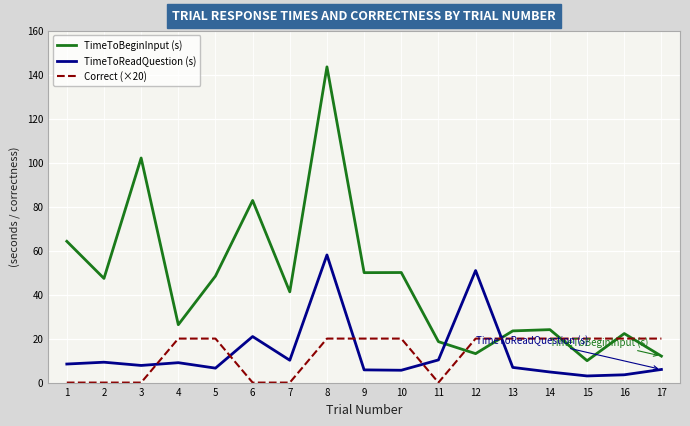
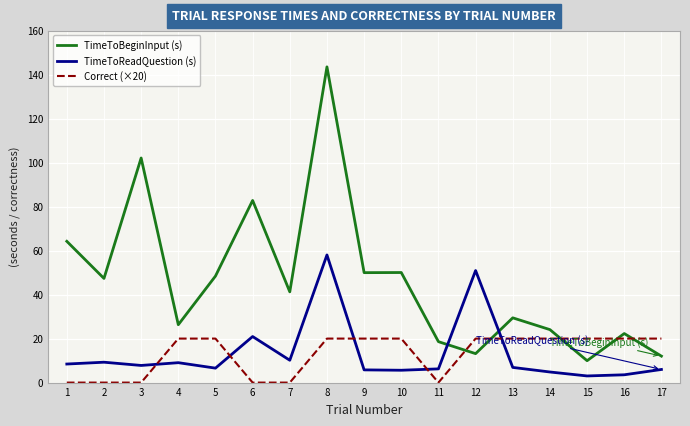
TimeToReadQuestion (s), 11: 10 -> 6
TimeToBeginInput (s), 13: 23 -> 29
